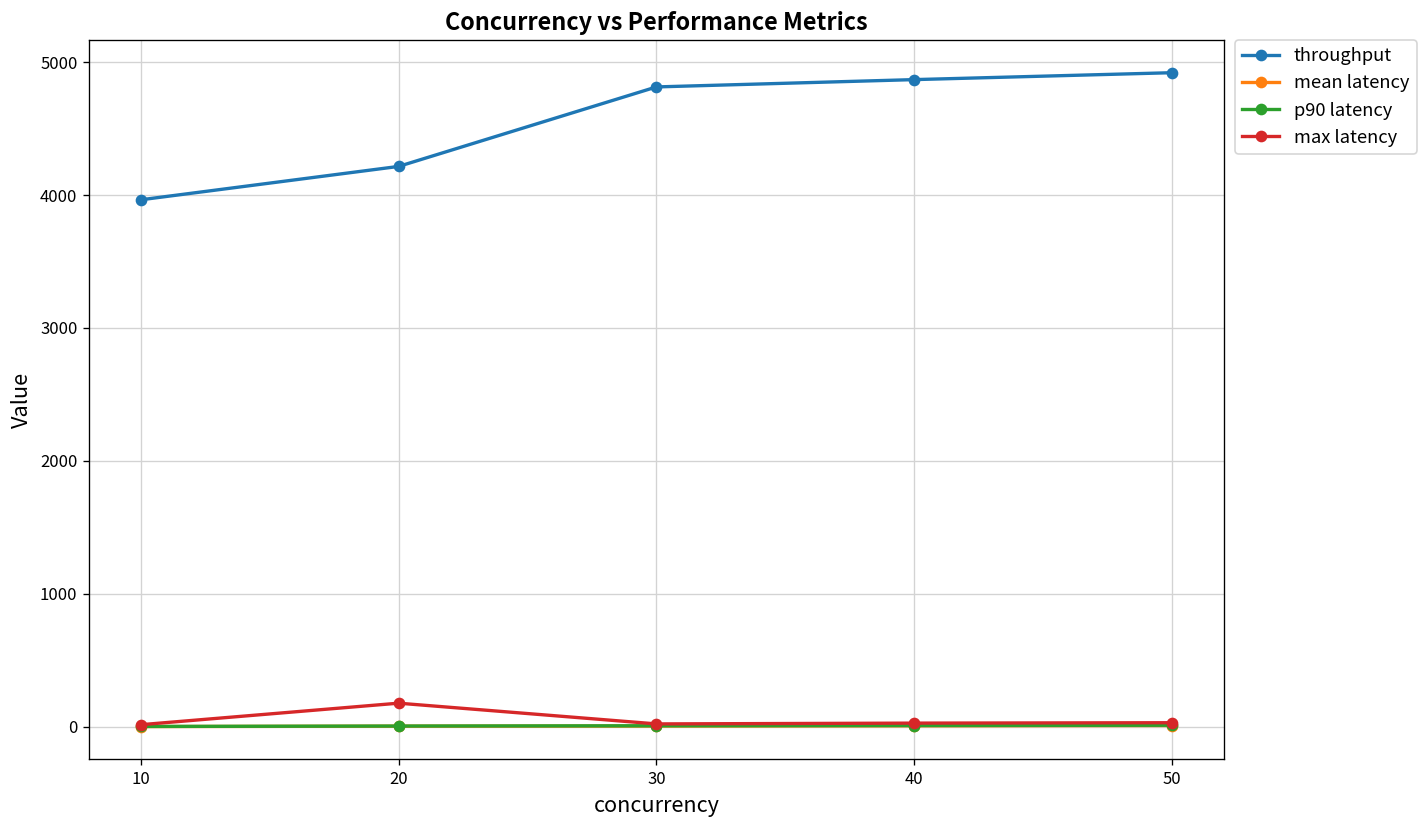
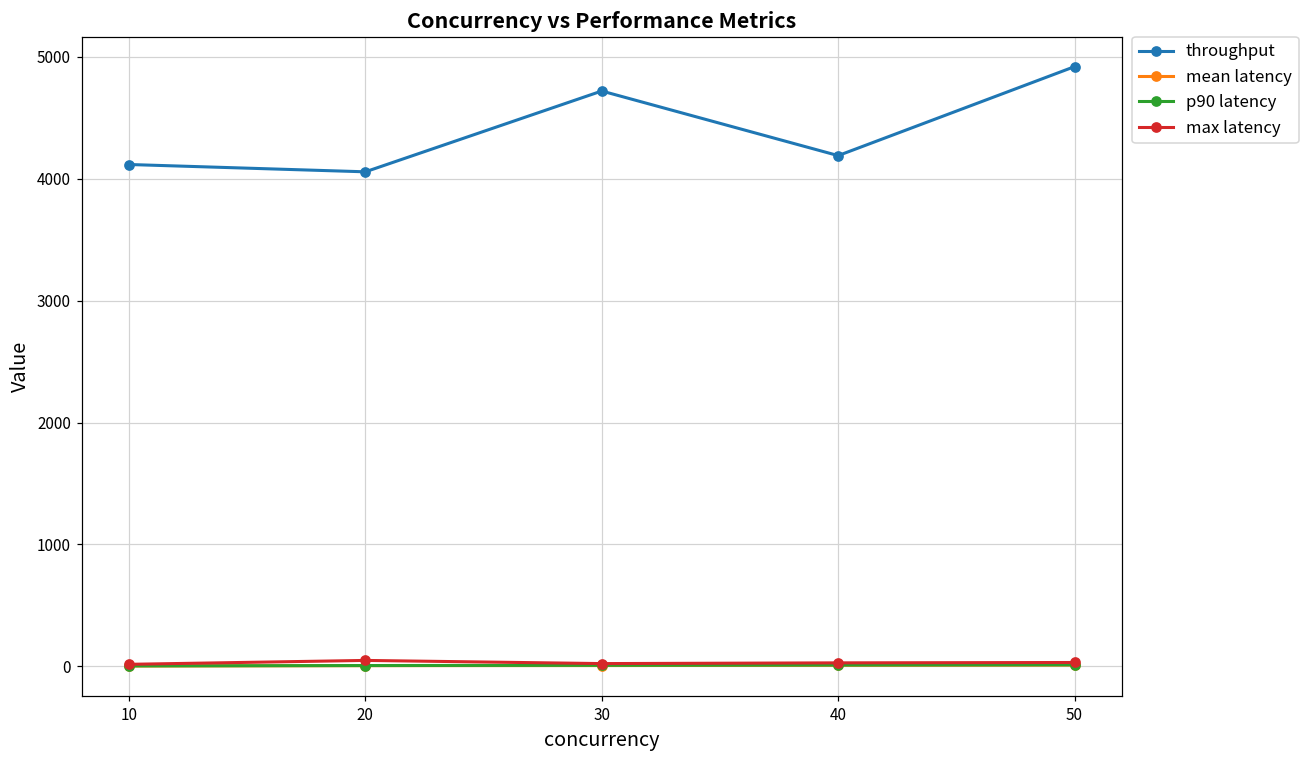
throughput, 10: 3960 -> 4120
throughput, 20: 4220 -> 4060
max latency, 20: 180 -> 50
throughput, 30: 4810 -> 4720
throughput, 40: 4870 -> 4190
